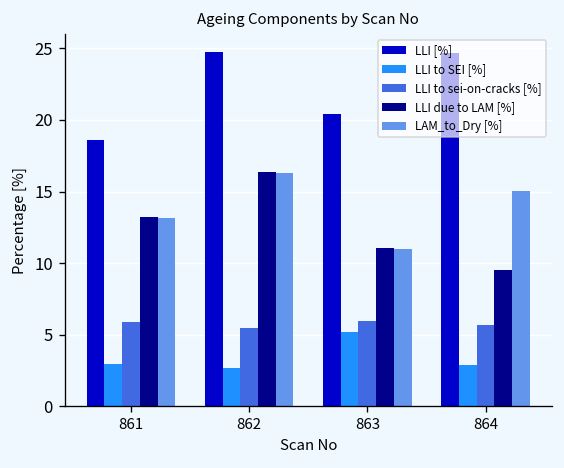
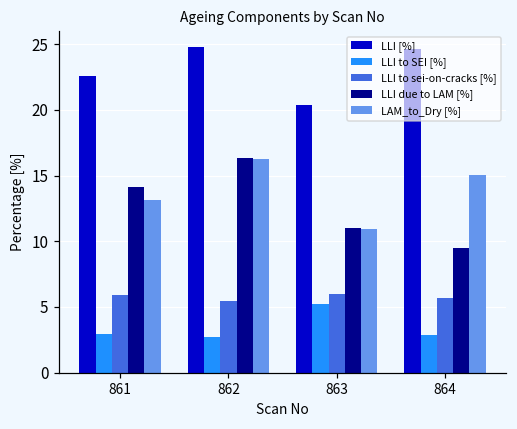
LLI [%], 861: 18.6 -> 22.6
LLI due to LAM [%], 861: 13.2 -> 14.2
